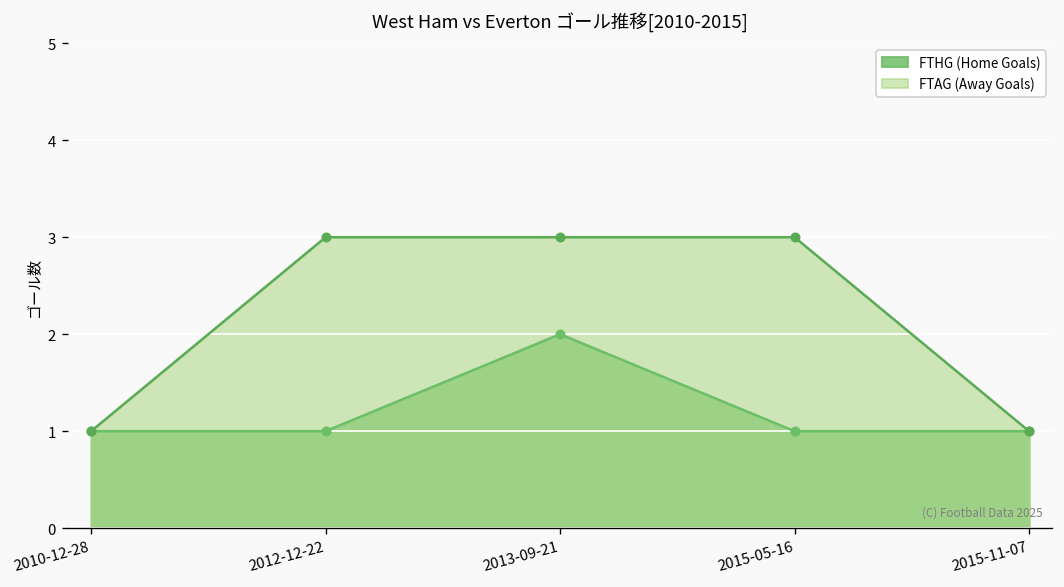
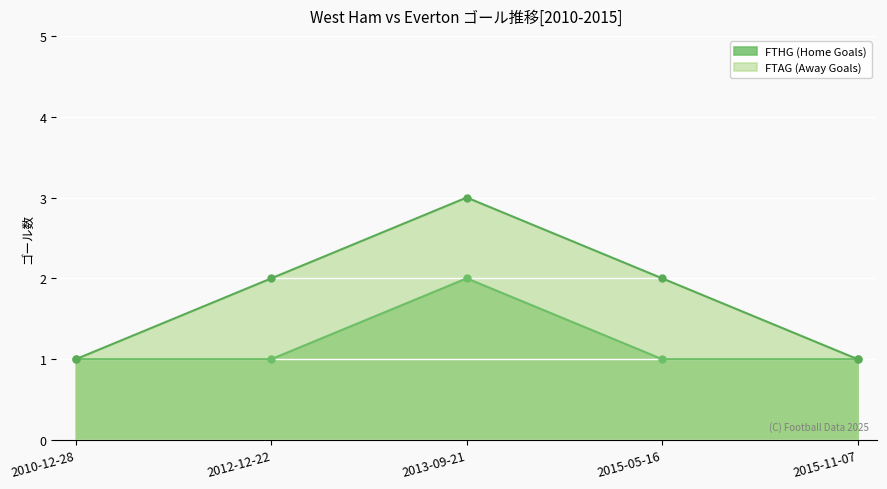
FTAG (Away Goals), 2012-12-22: 3 -> 2
FTAG (Away Goals), 2015-05-16: 3 -> 2
